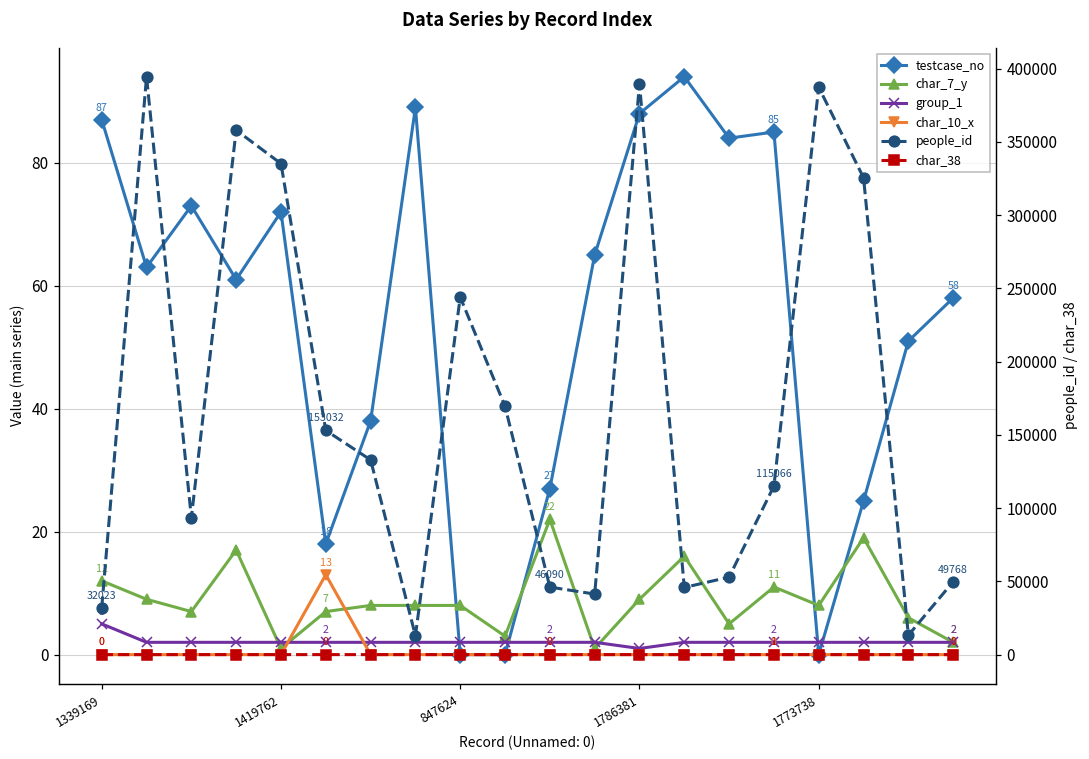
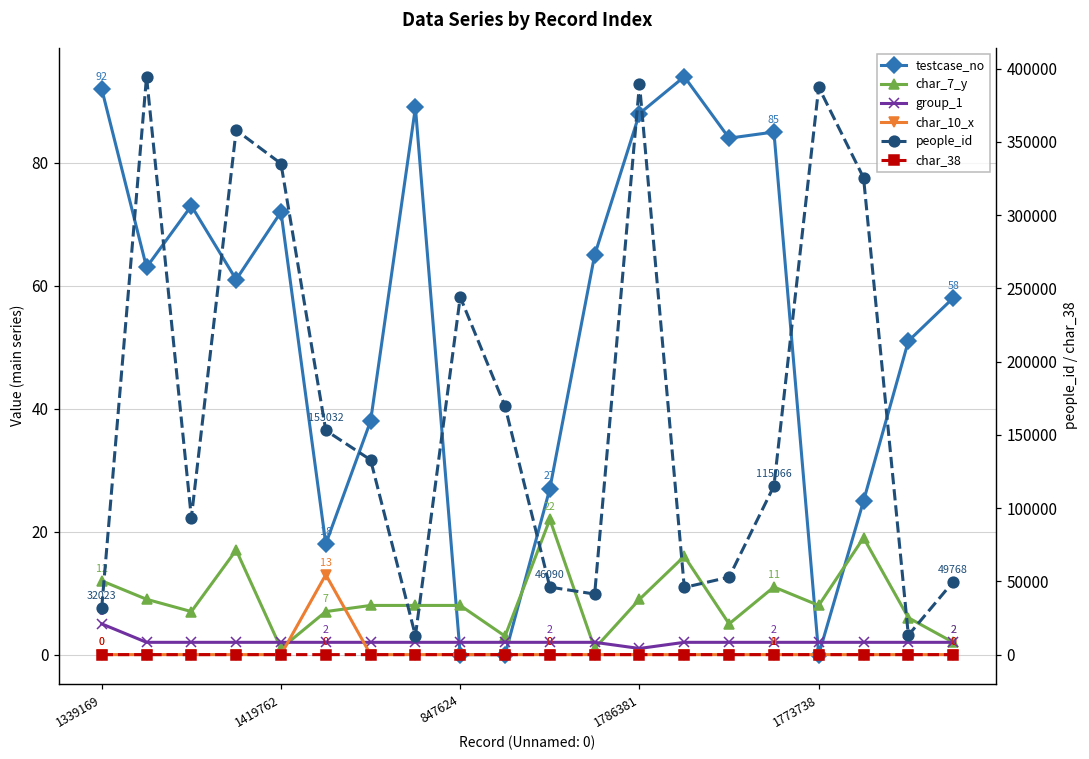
testcase_no, 1339169: 87 -> 92
